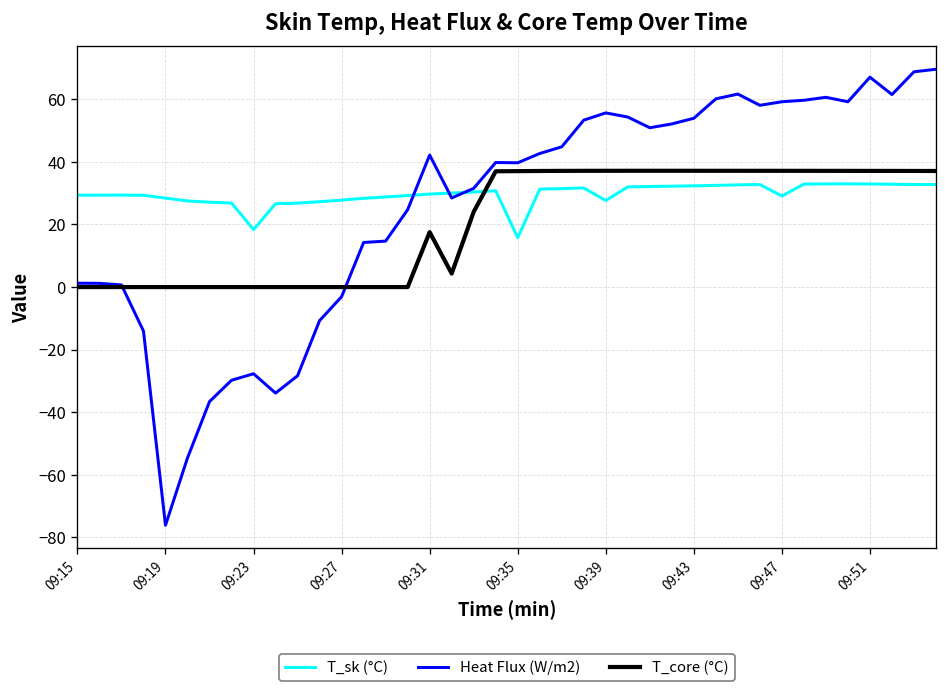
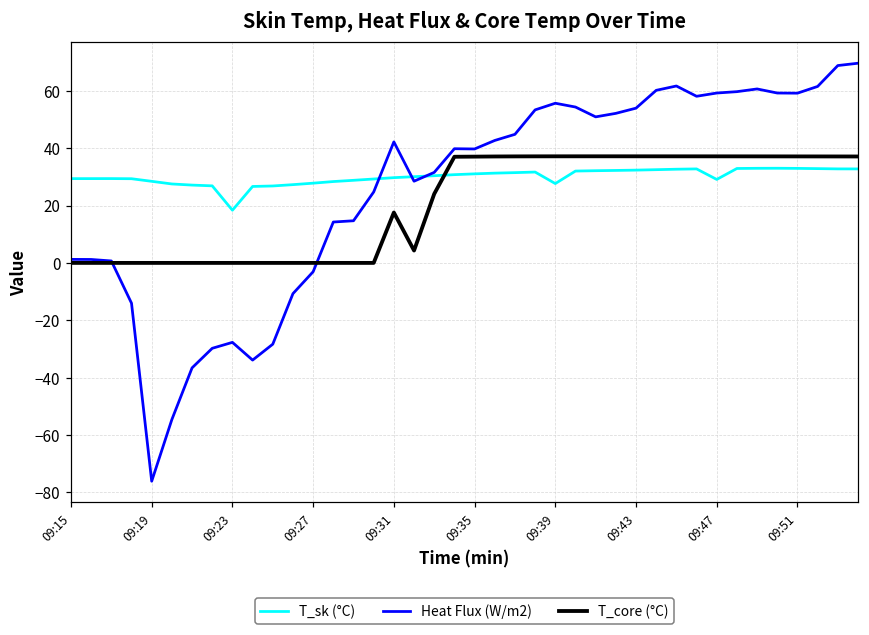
T_sk (°C), 09:35: 16 -> 31
Heat Flux (W/m2), 09:51: 67 -> 59
